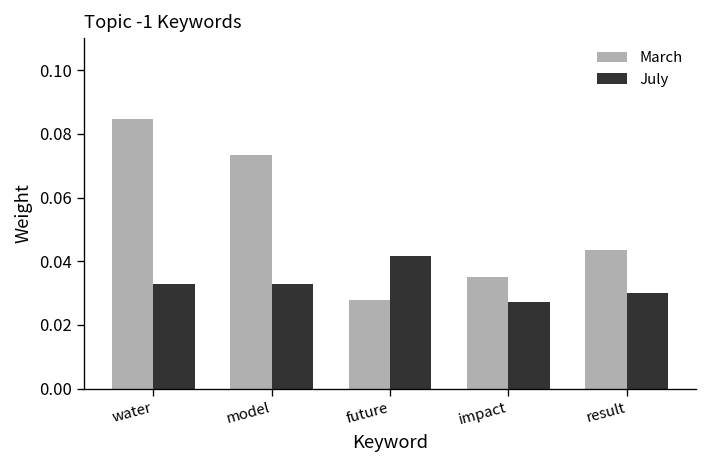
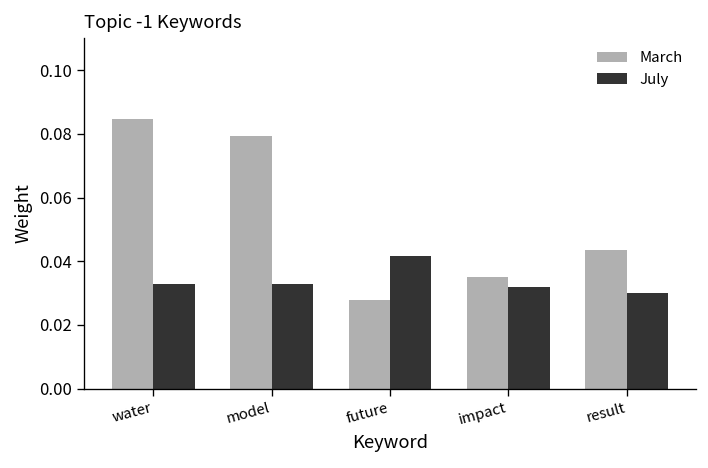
March, model: 0.073 -> 0.079
July, impact: 0.027 -> 0.032
